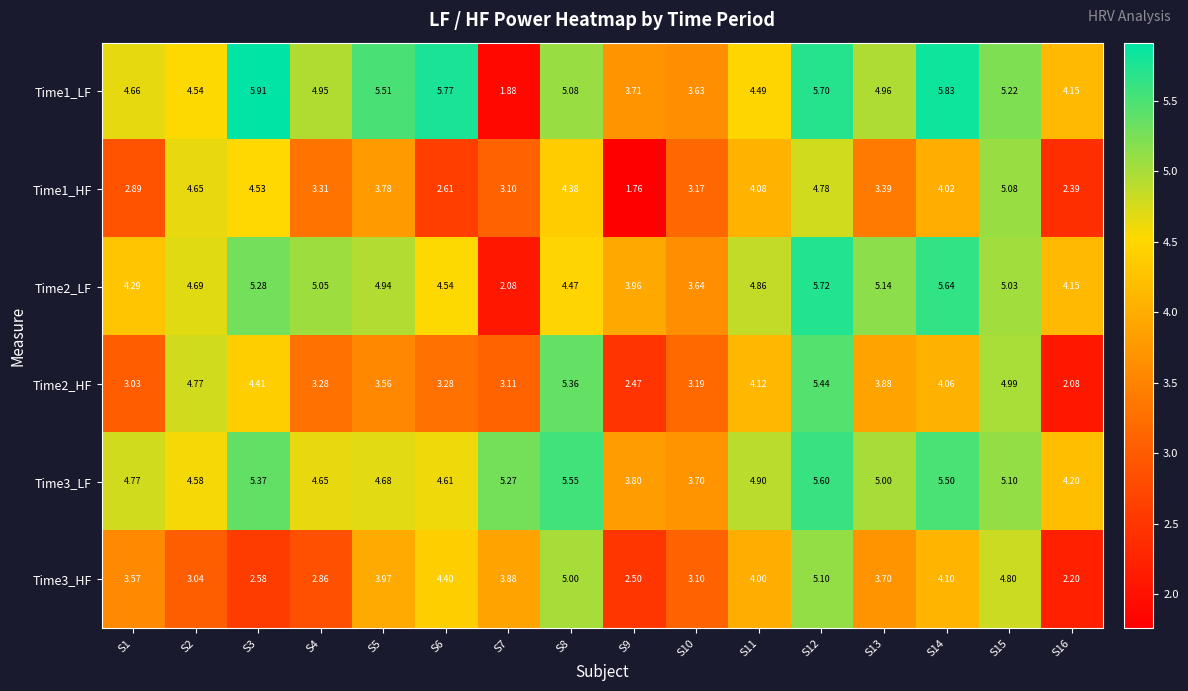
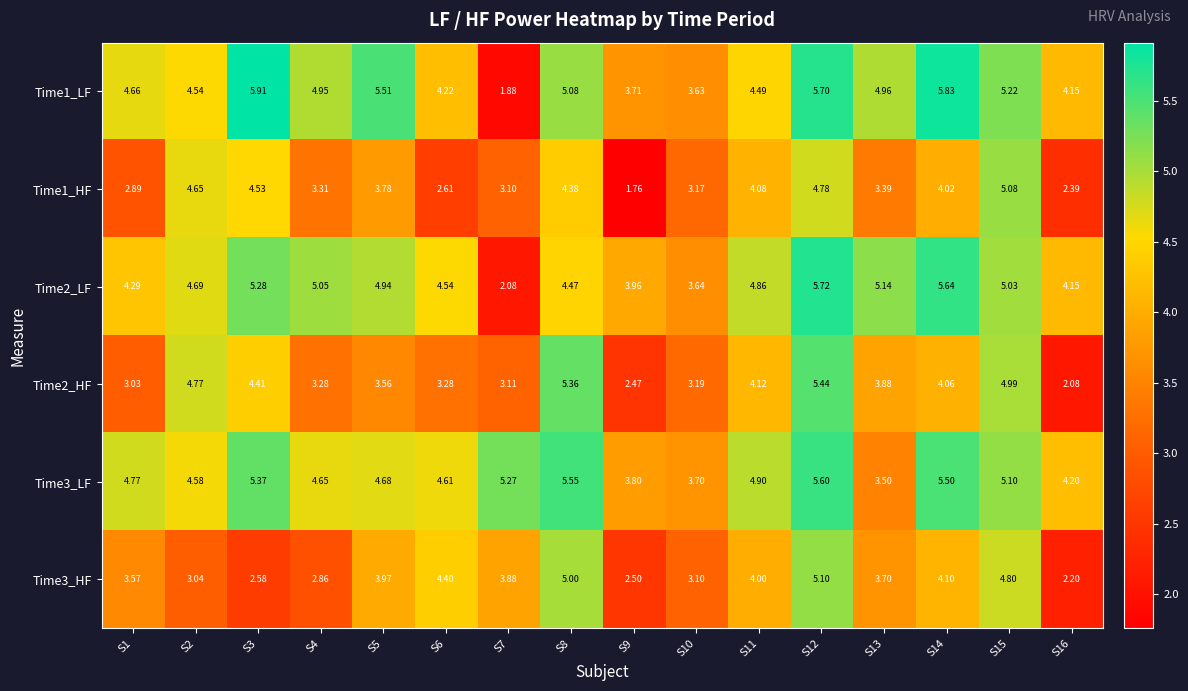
Time1_LF, S6: 5.77 -> 4.22
Time3_LF, S13: 5.00 -> 3.50
